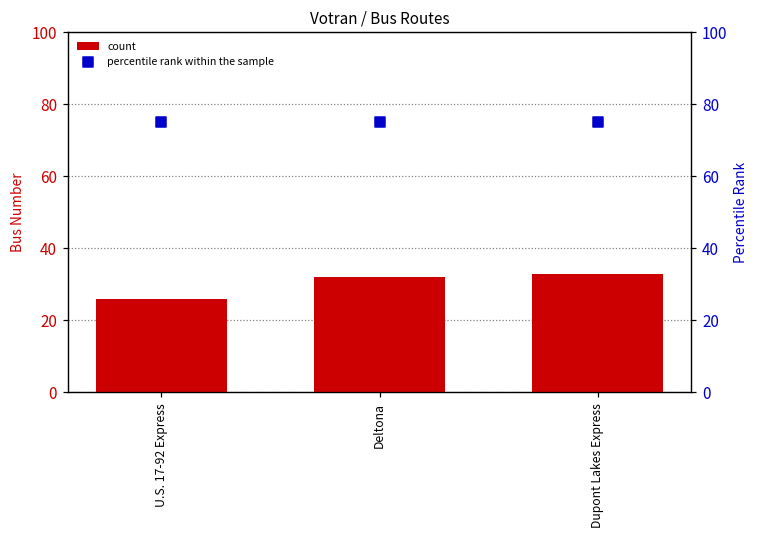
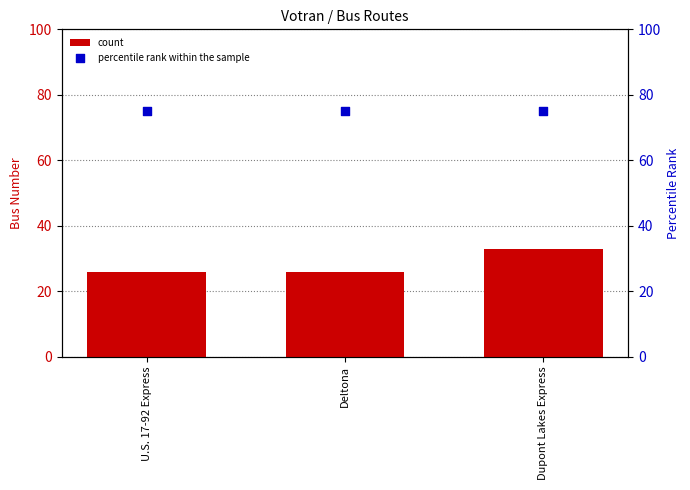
count, Deltona: 32 -> 26
